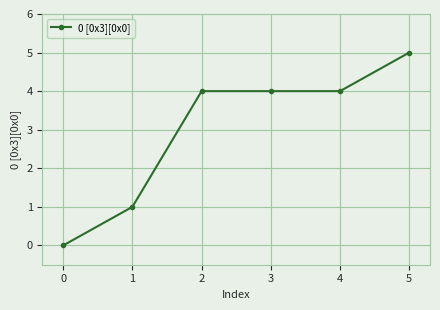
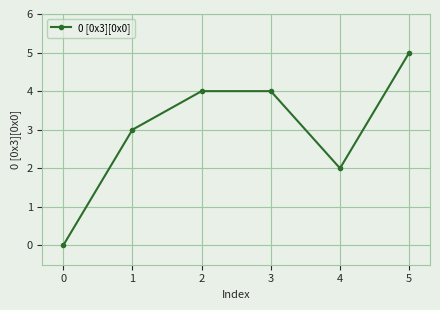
1: 1 -> 3
4: 4 -> 2
